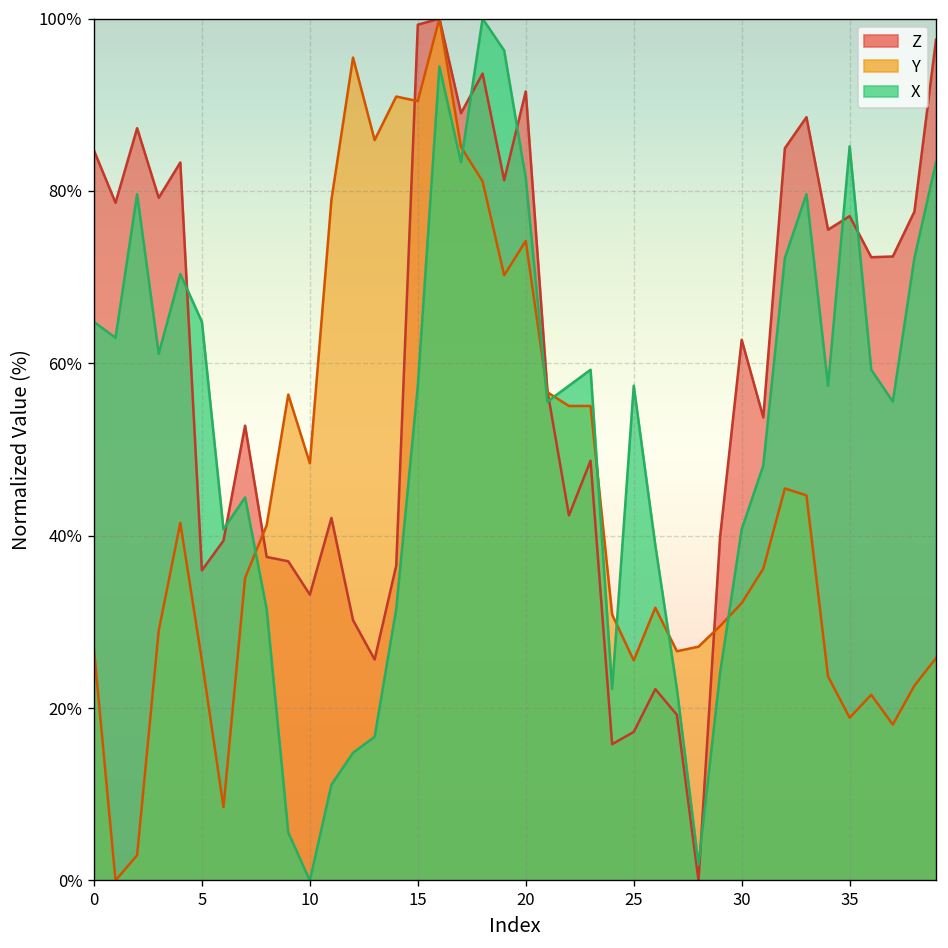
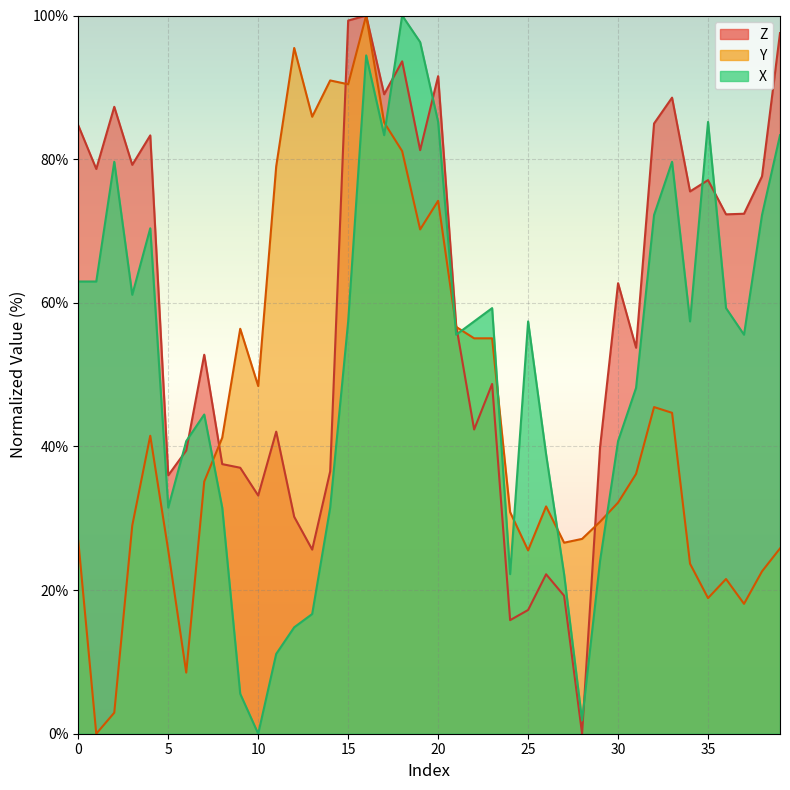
X, 0: 65% -> 63%
X, 5: 65% -> 31%
X, 20: 81% -> 85%
